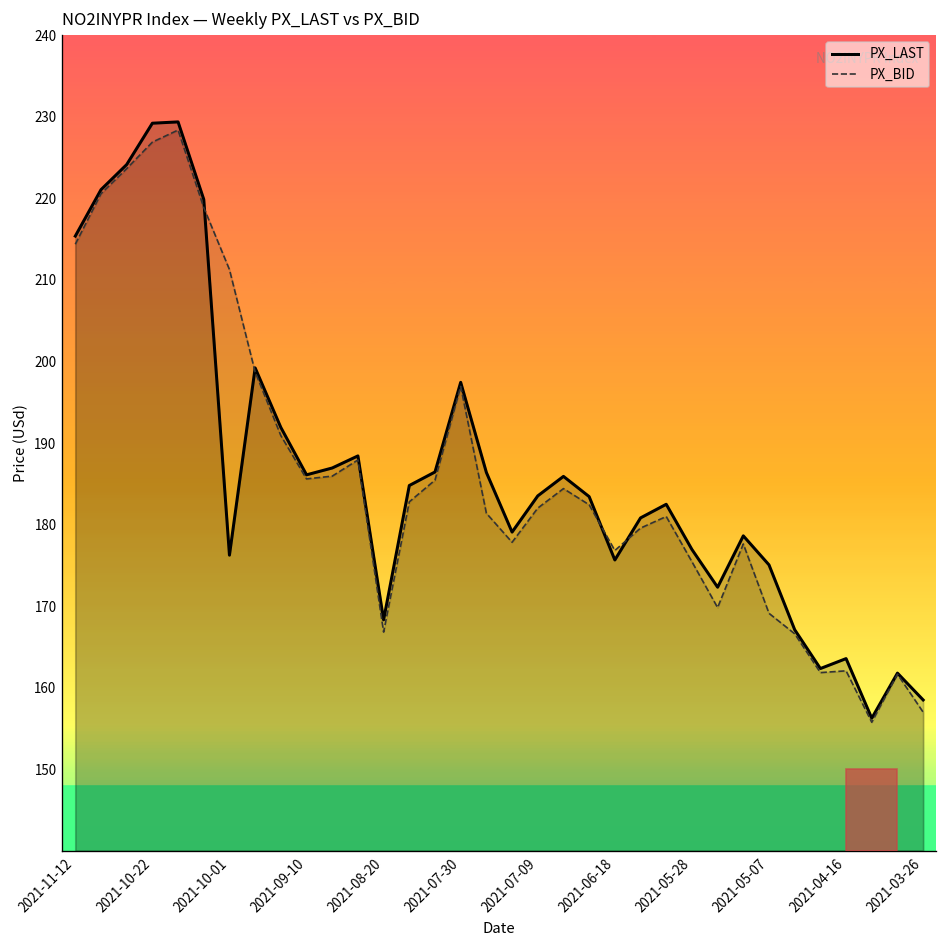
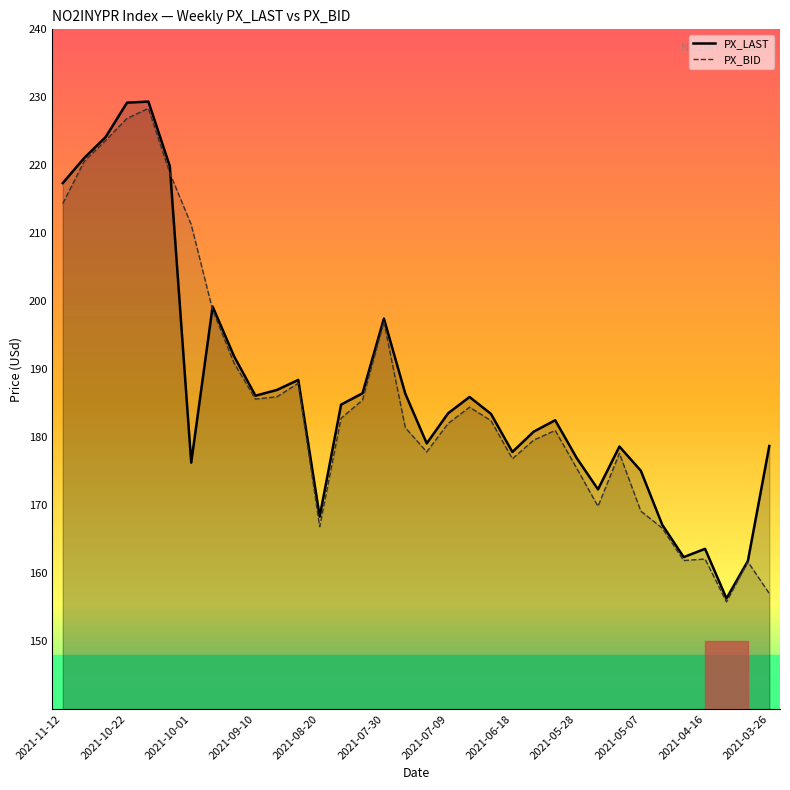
PX_LAST, 2021-11-12: 215 -> 217
PX_LAST, 2021-06-18: 176 -> 178
PX_LAST, 2021-03-26: 159 -> 179
